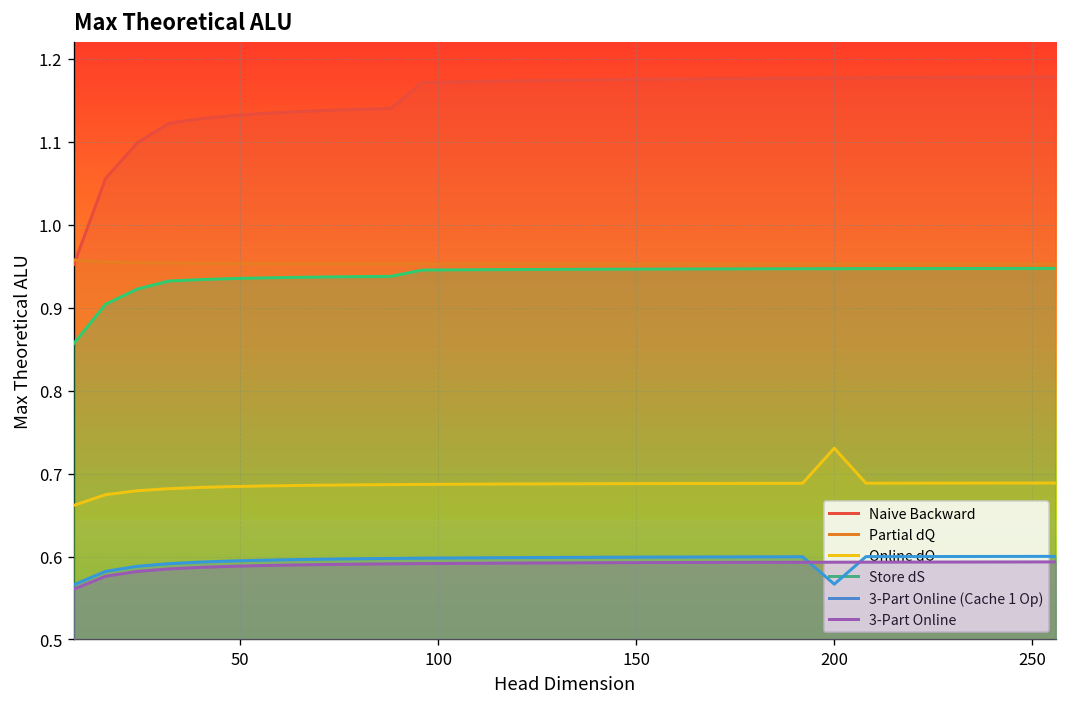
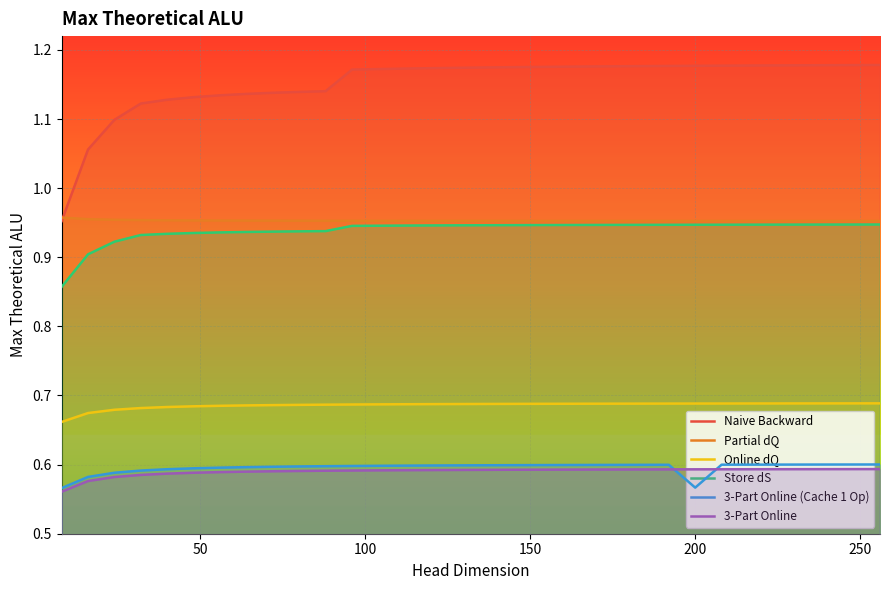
Online dQ, 200: 0.73 -> 0.69
